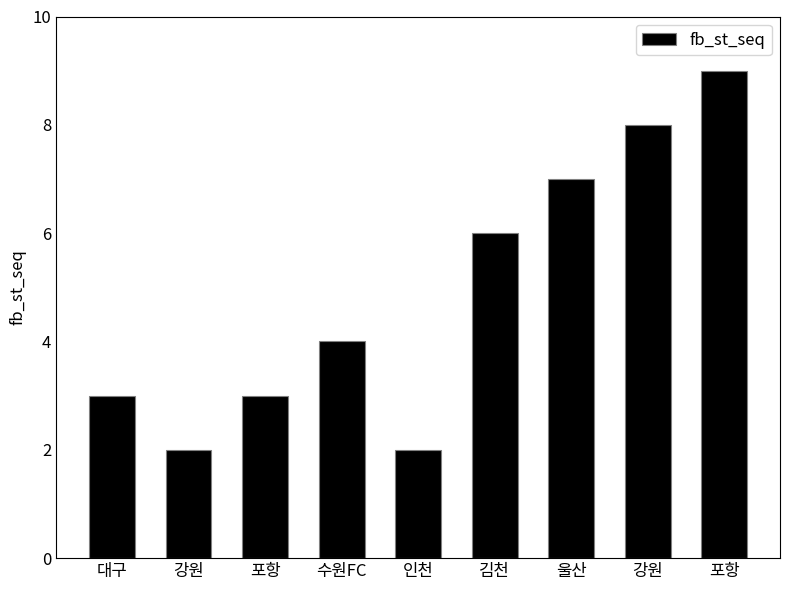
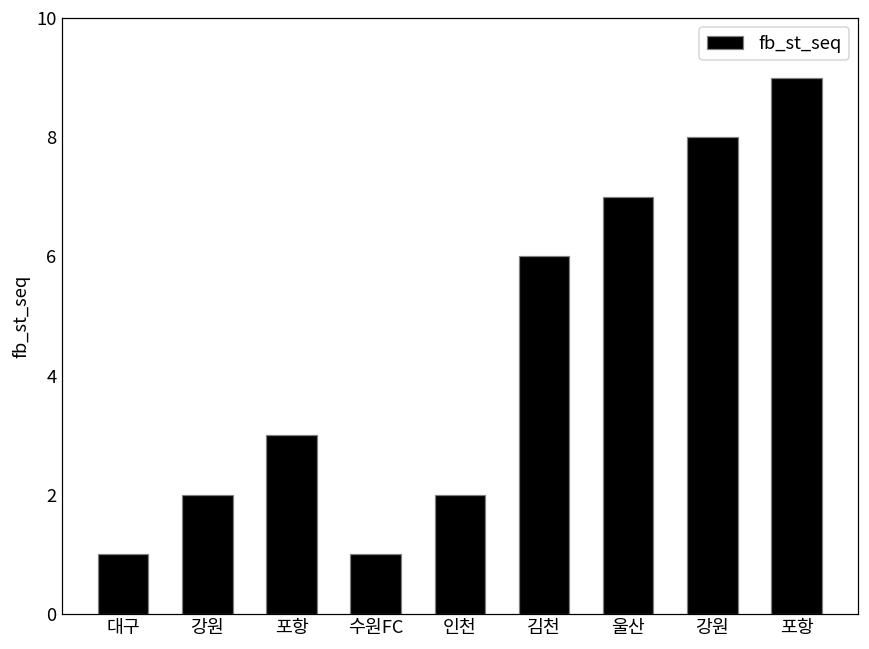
대구: 3 -> 1
수원FC: 4 -> 1
